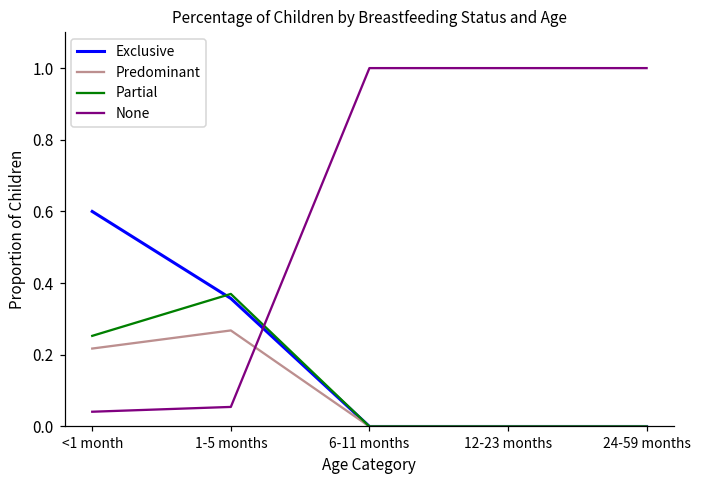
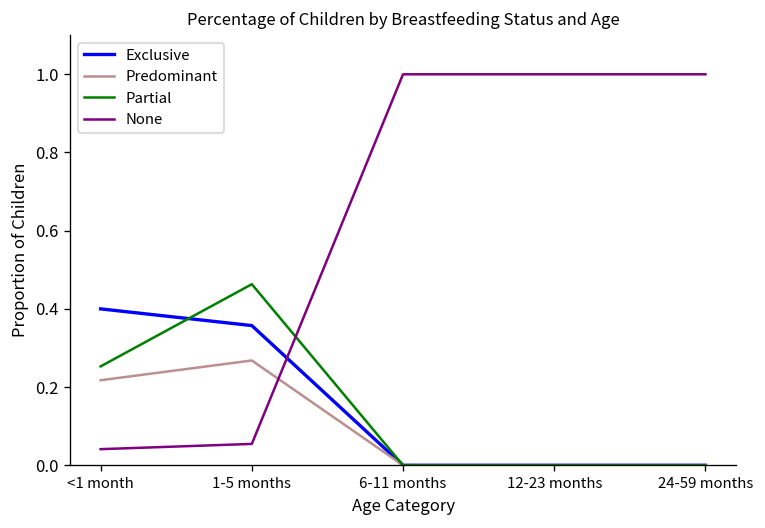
Exclusive, <1 month: 0.6 -> 0.4
Partial, 1-5 months: 0.37 -> 0.46
